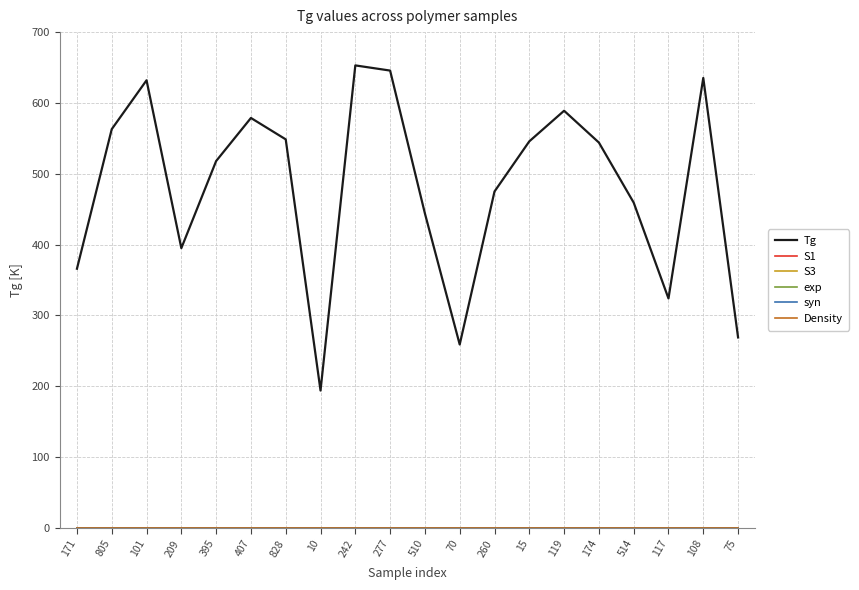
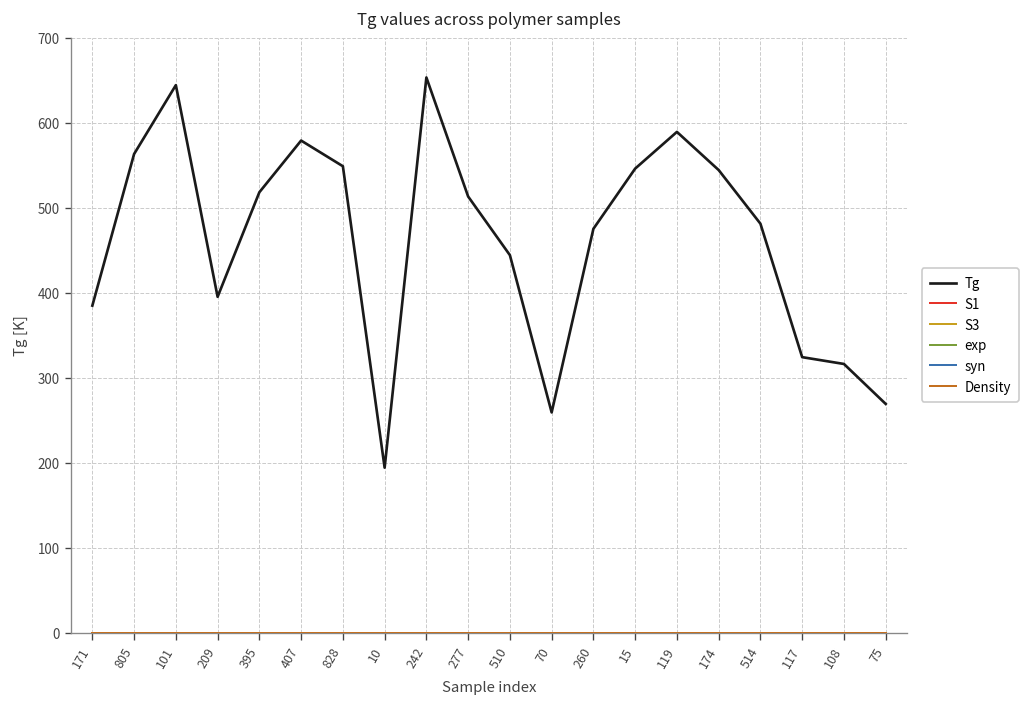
Tg, 171: 370 -> 380
Tg, 101: 630 -> 640
Tg, 277: 650 -> 510
Tg, 514: 460 -> 480
Tg, 108: 640 -> 320
